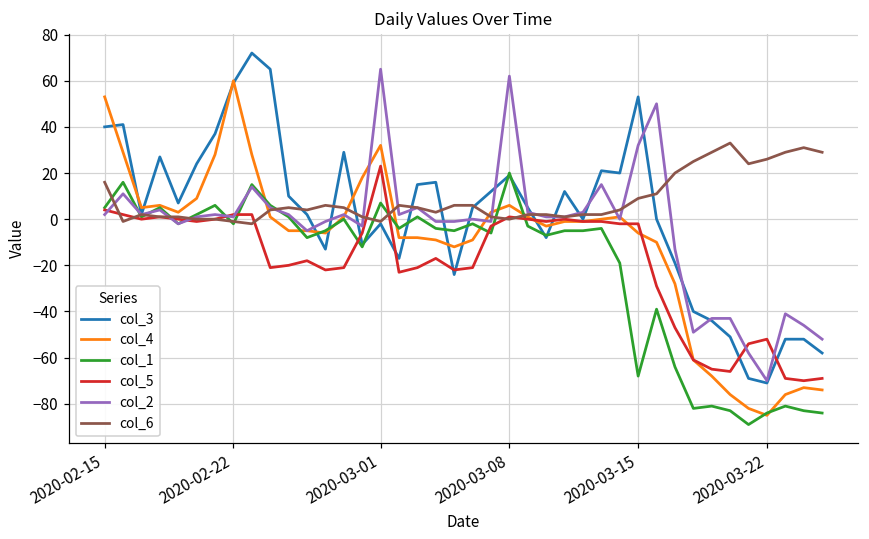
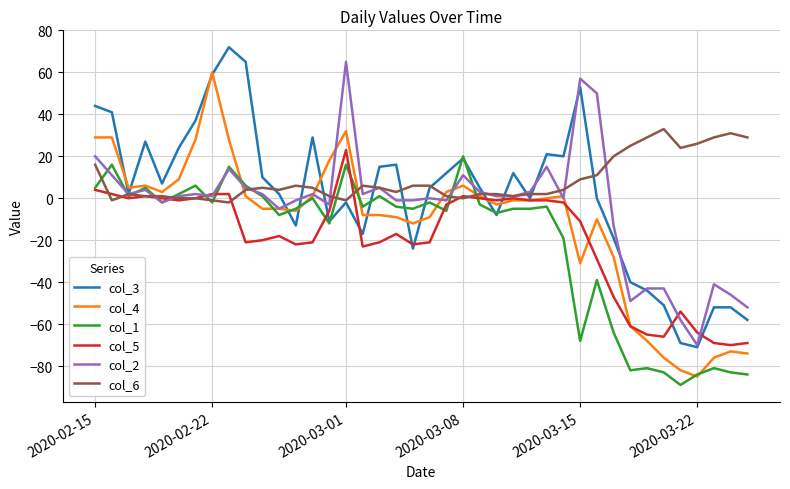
col_3, 2020-02-15: 40 -> 44
col_4, 2020-02-15: 53 -> 29
col_2, 2020-02-15: 2 -> 20
col_1, 2020-03-01: 7 -> 16
col_2, 2020-03-08: 62 -> 11
col_4, 2020-03-15: -6 -> -31
col_5, 2020-03-15: -2 -> -11
col_2, 2020-03-15: 32 -> 57
col_5, 2020-03-22: -52 -> -64
